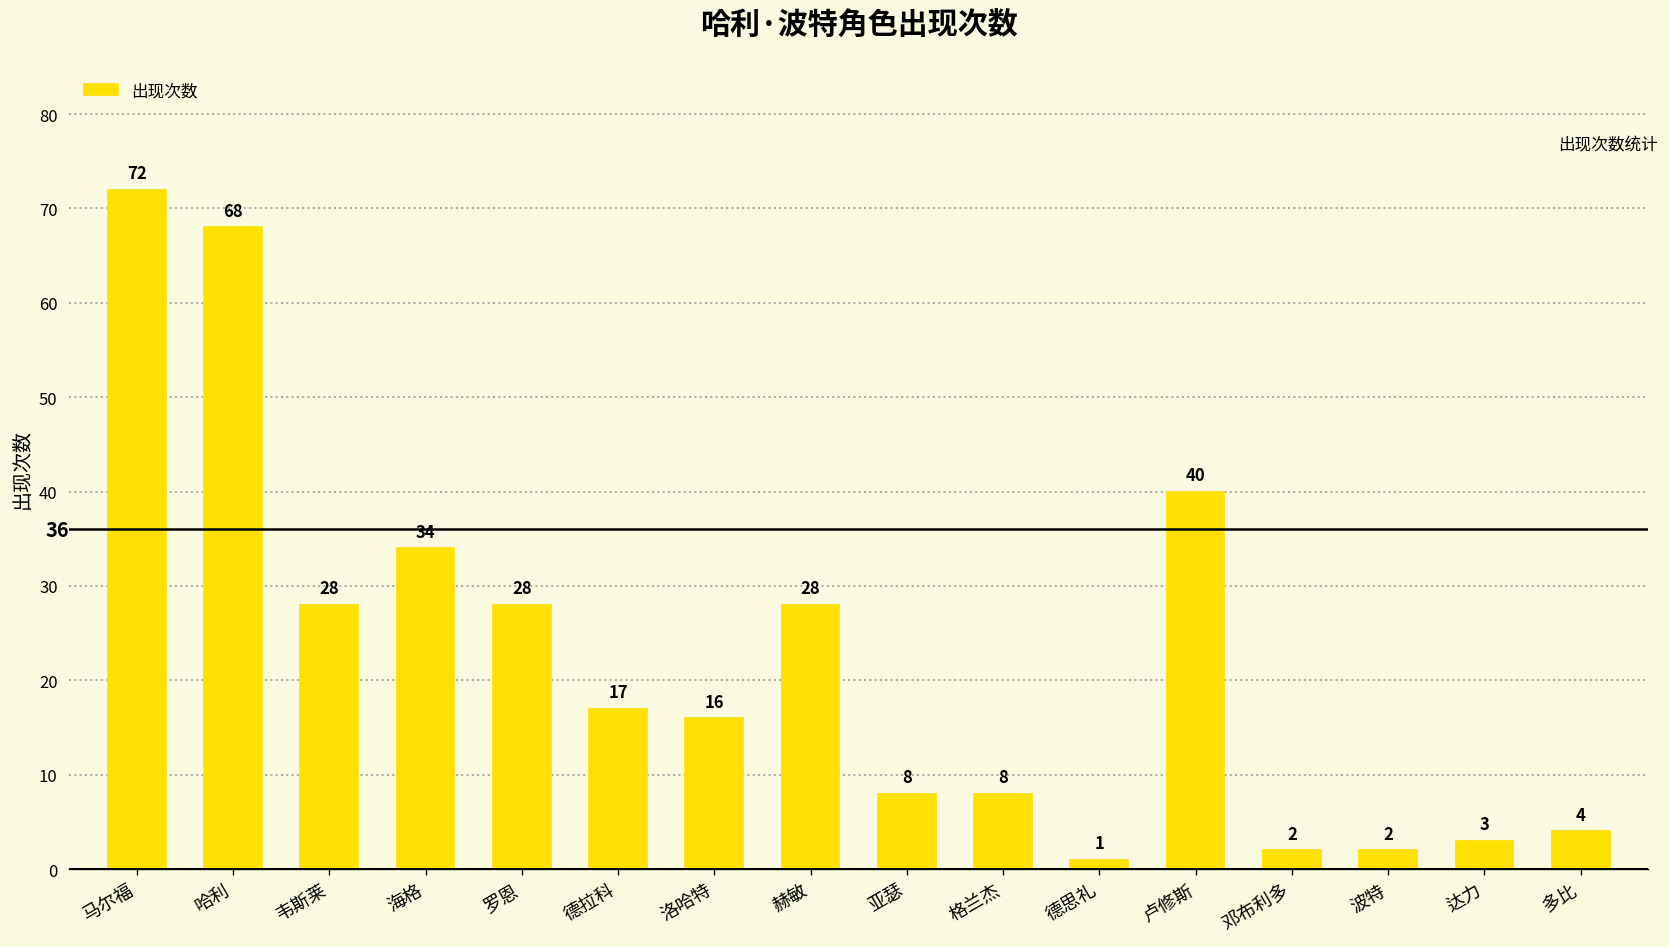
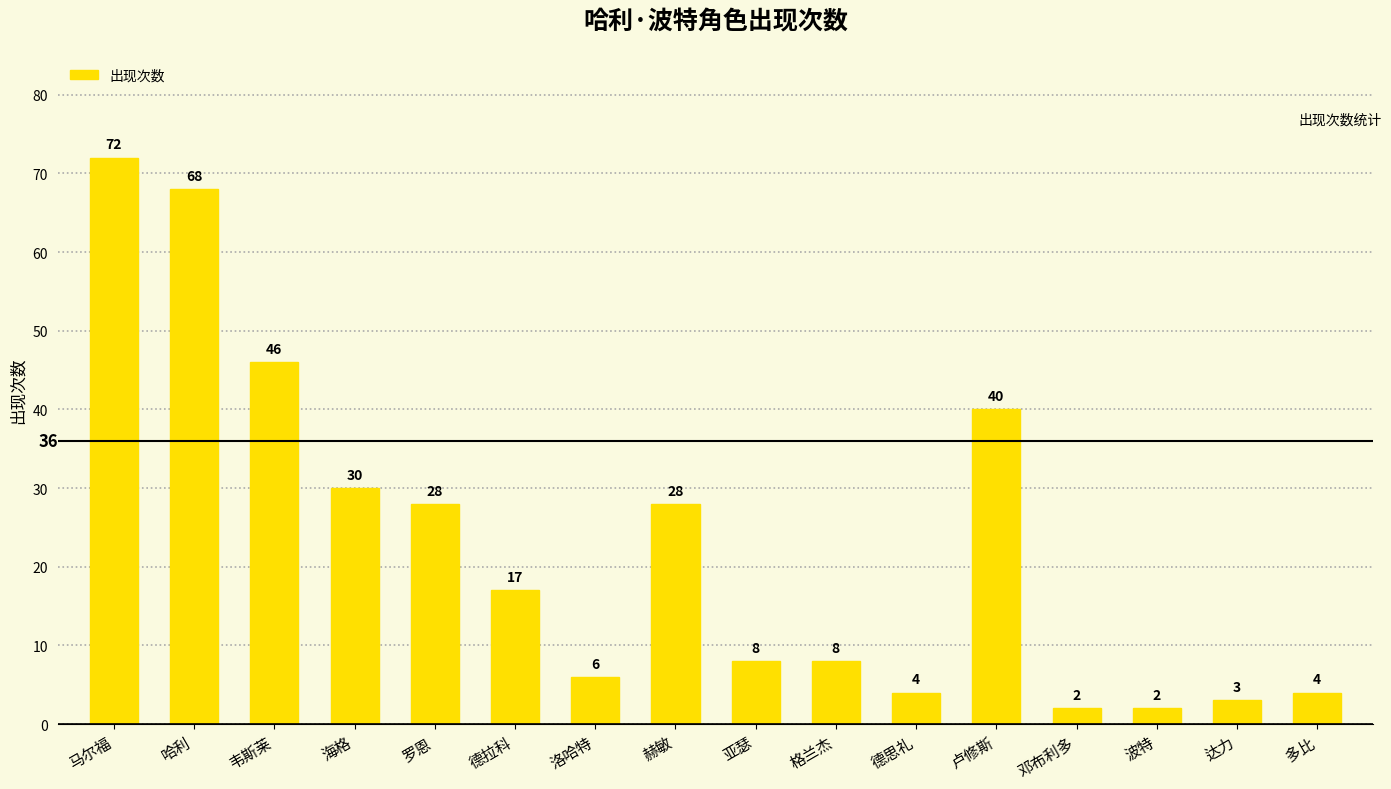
韦斯莱: 28 -> 46
海格: 34 -> 30
洛哈特: 16 -> 6
德思礼: 1 -> 4
